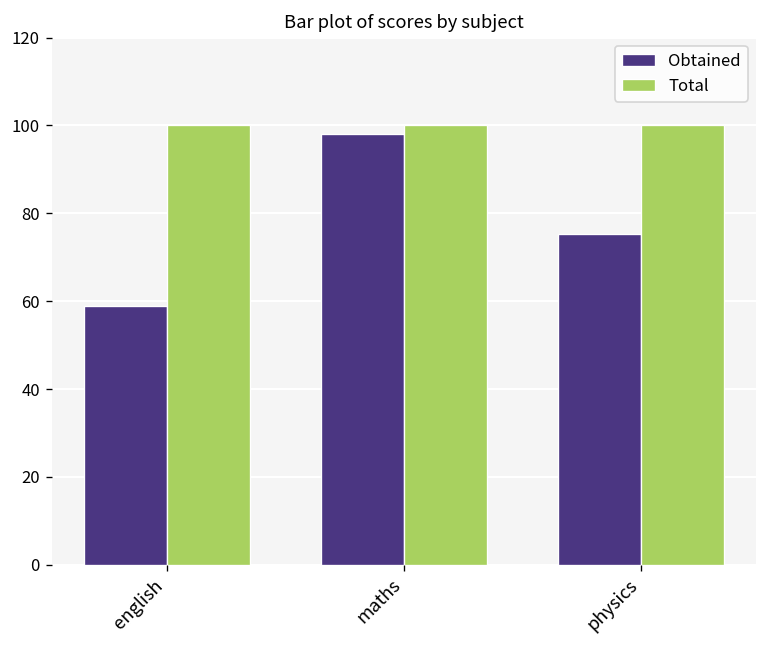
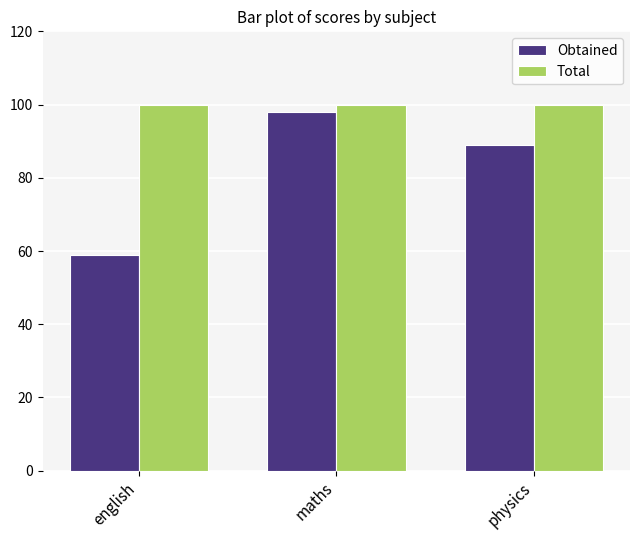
Obtained, physics: 75 -> 89
